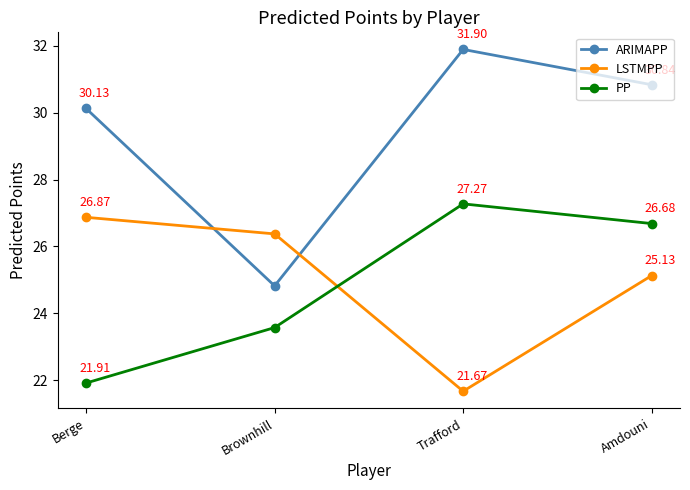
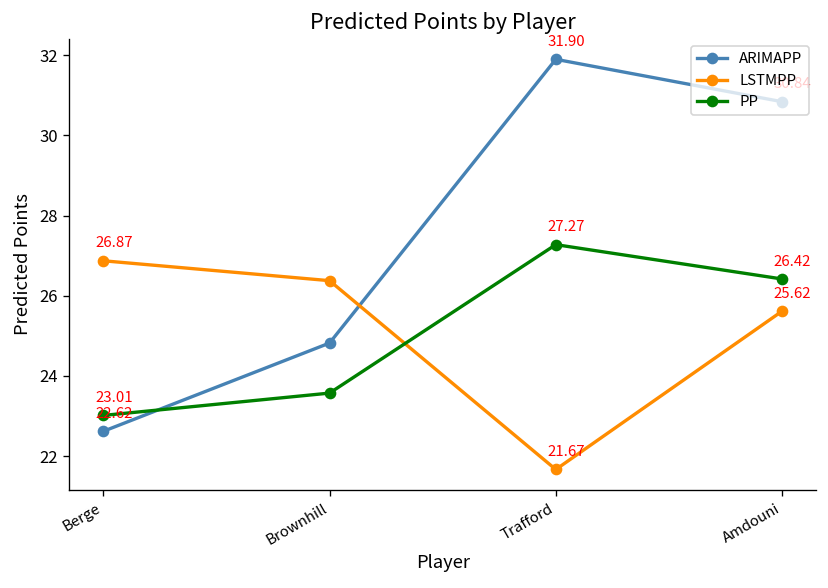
ARIMAPP, Berge: 30.13 -> 22.62
PP, Berge: 21.91 -> 23.01
LSTMPP, Amdouni: 25.13 -> 25.62
PP, Amdouni: 26.68 -> 26.42
